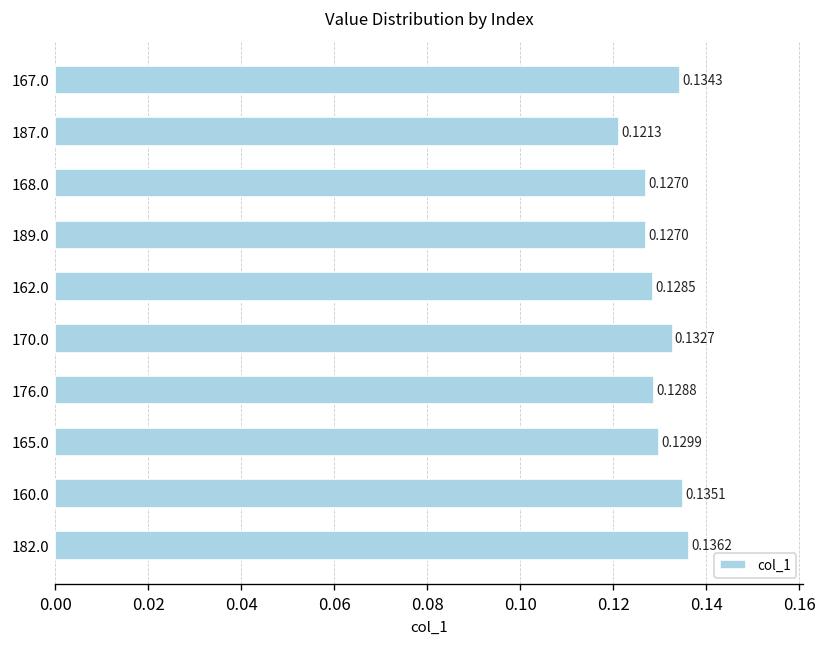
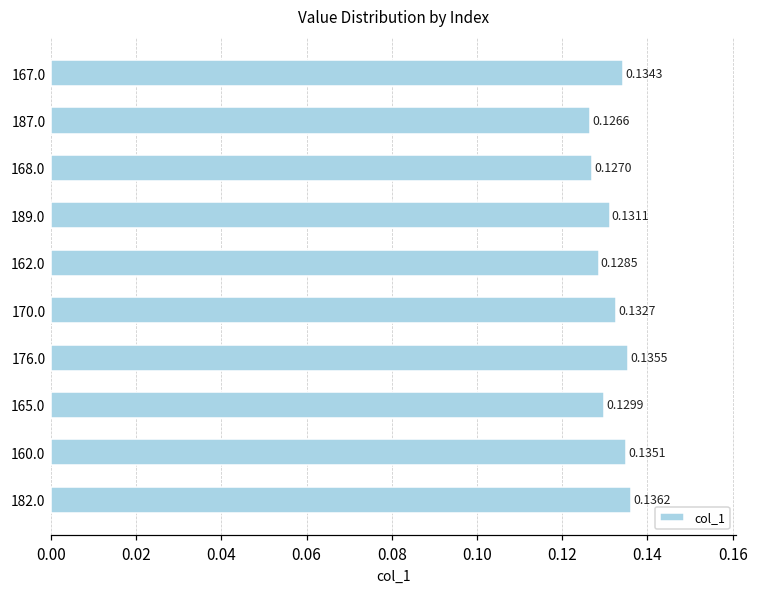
187.0: 0.1213 -> 0.1266
189.0: 0.1270 -> 0.1311
176.0: 0.1288 -> 0.1355
